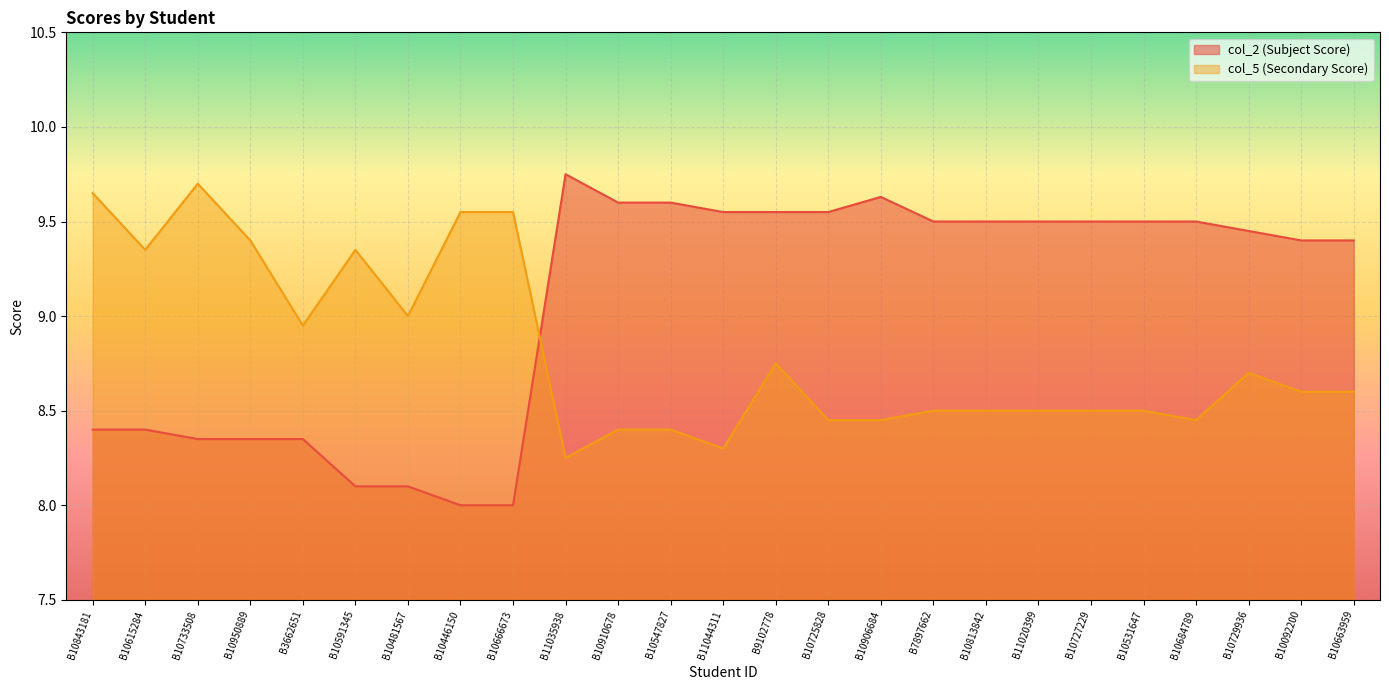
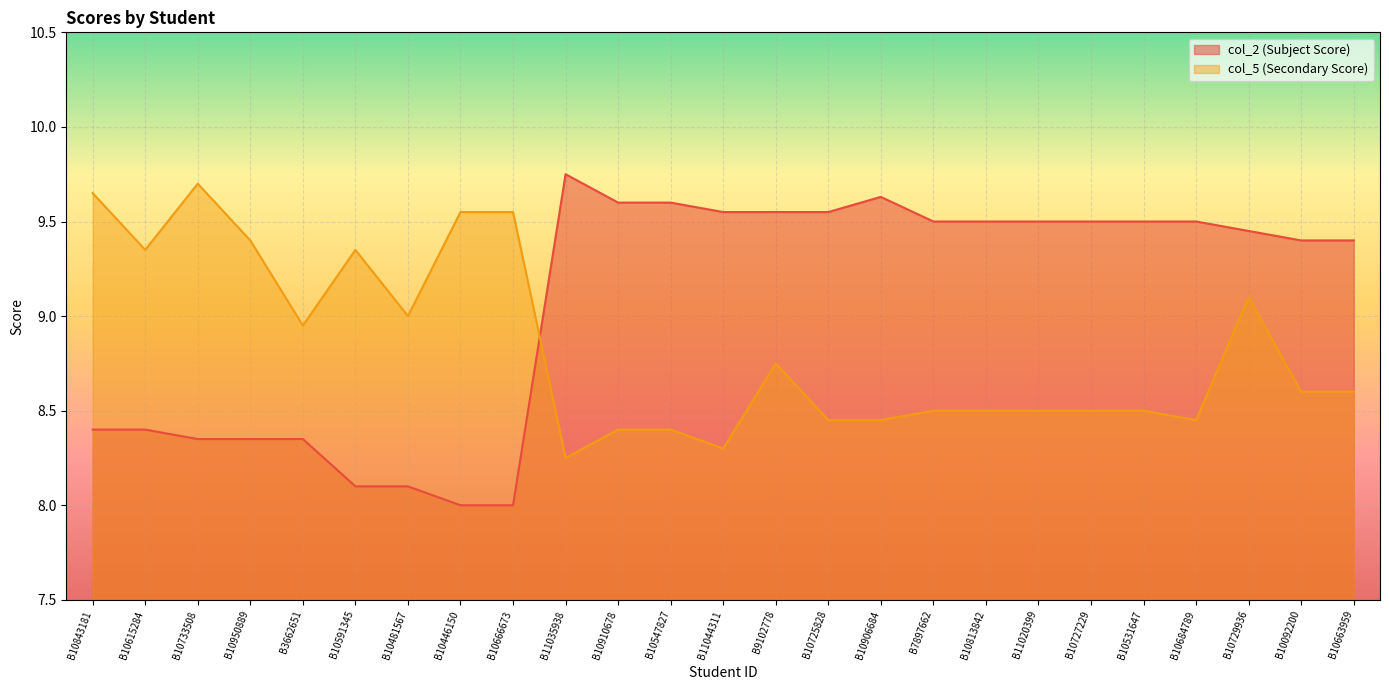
col_5 (Secondary Score), B10729936: 8.7 -> 9.1
